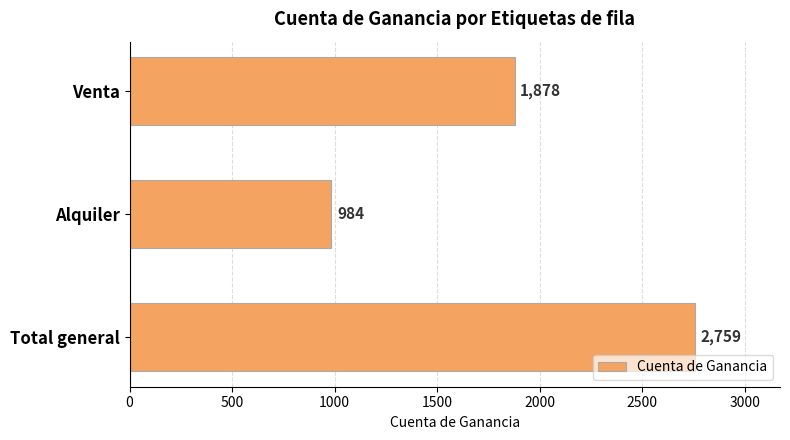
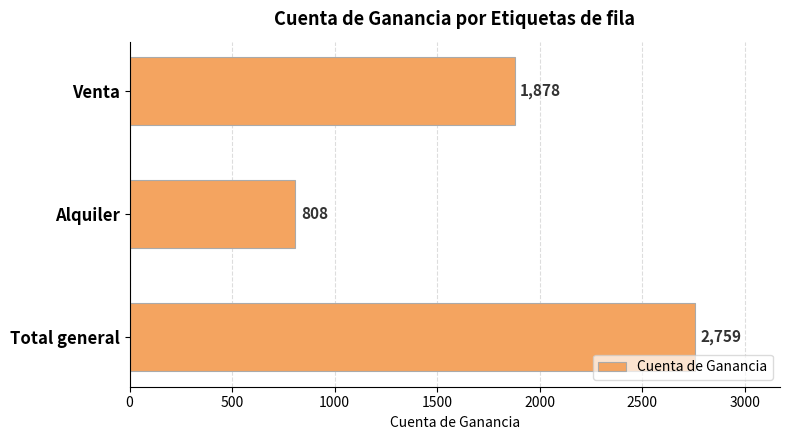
Alquiler: 984 -> 808
